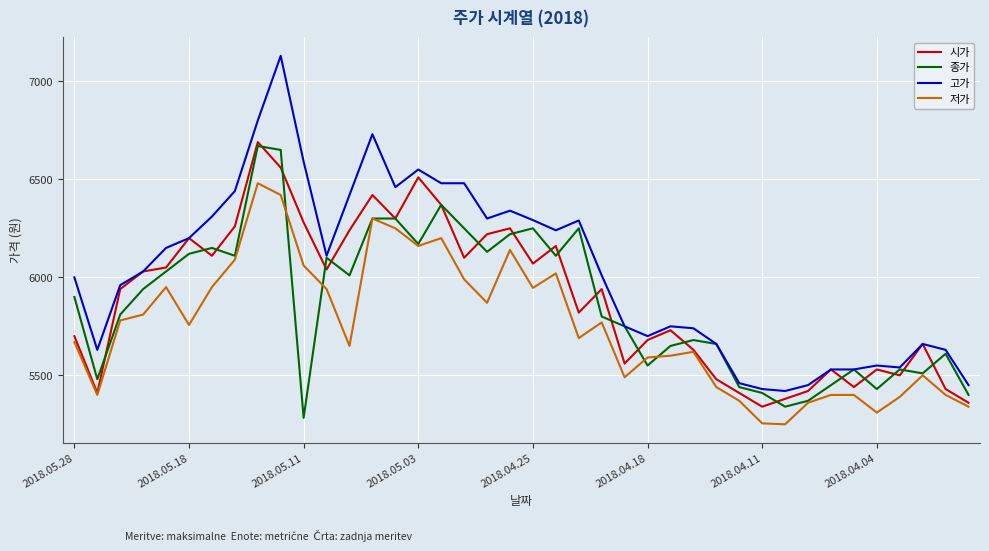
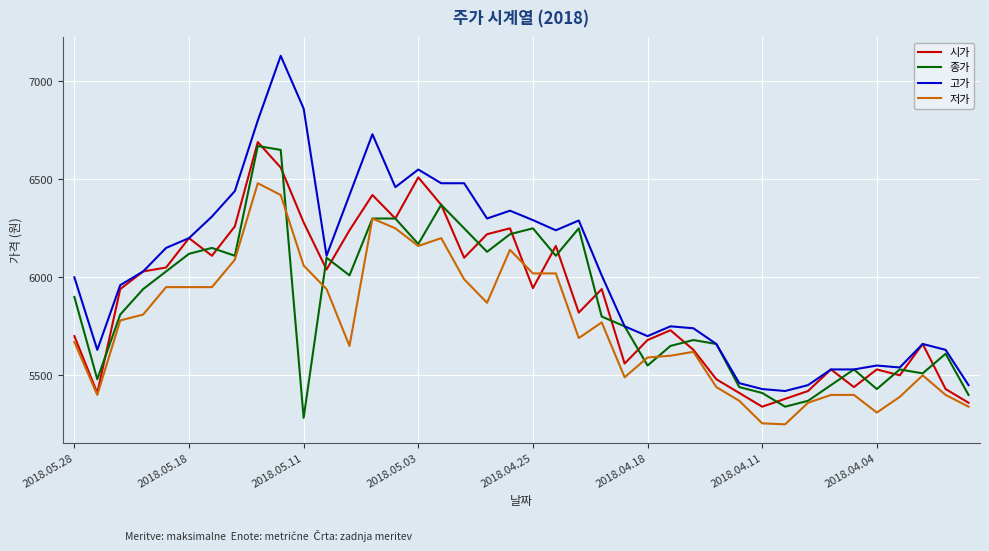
저가, 2018.05.18: 5760 -> 5950
고가, 2018.05.11: 6590 -> 6860
시가, 2018.04.25: 6070 -> 5950
저가, 2018.04.25: 5950 -> 6020
